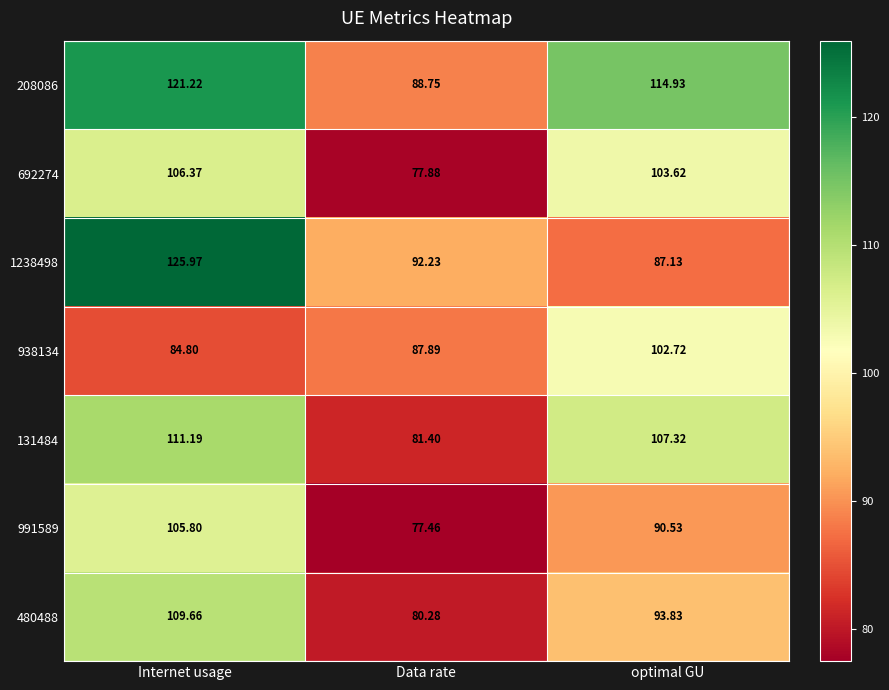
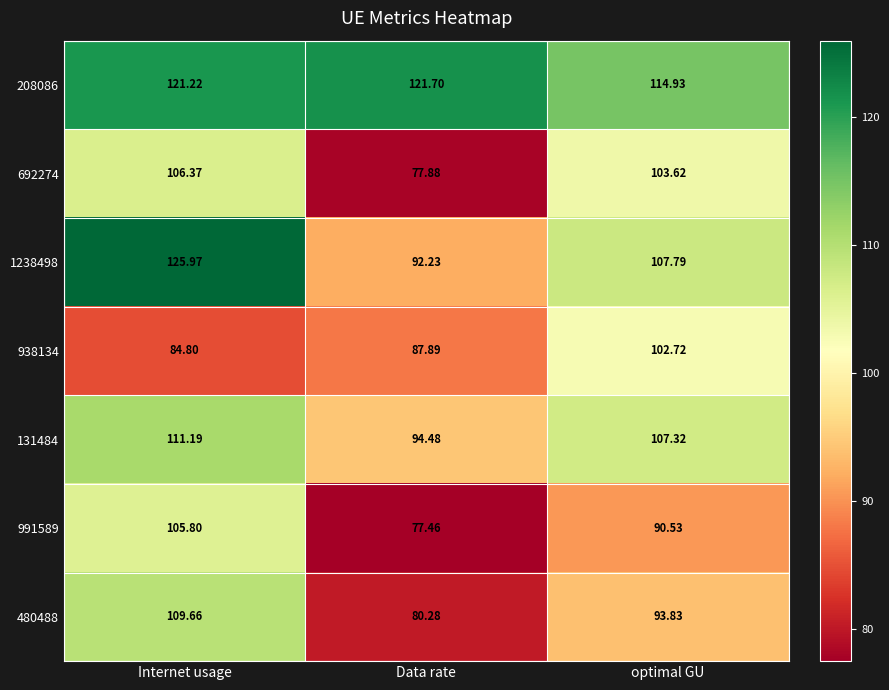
208086, Data rate: 88.75 -> 121.70
1238498, optimal GU: 87.13 -> 107.79
131484, Data rate: 81.40 -> 94.48
